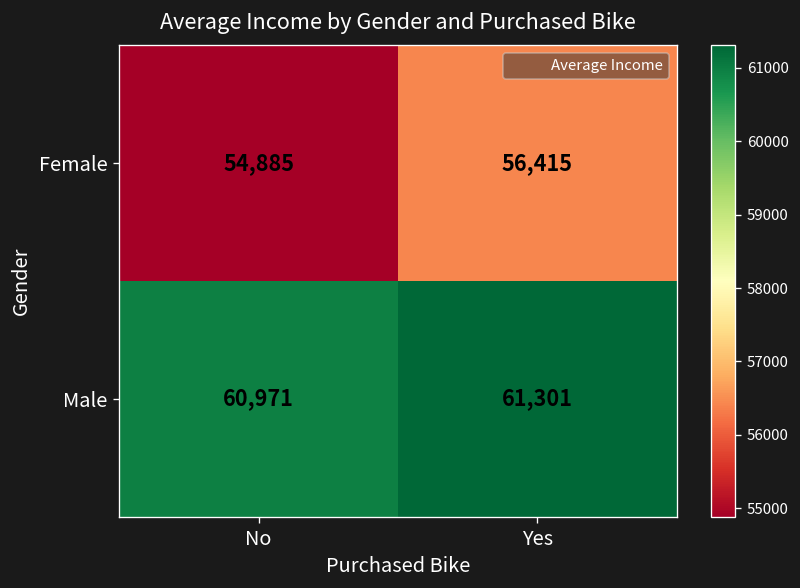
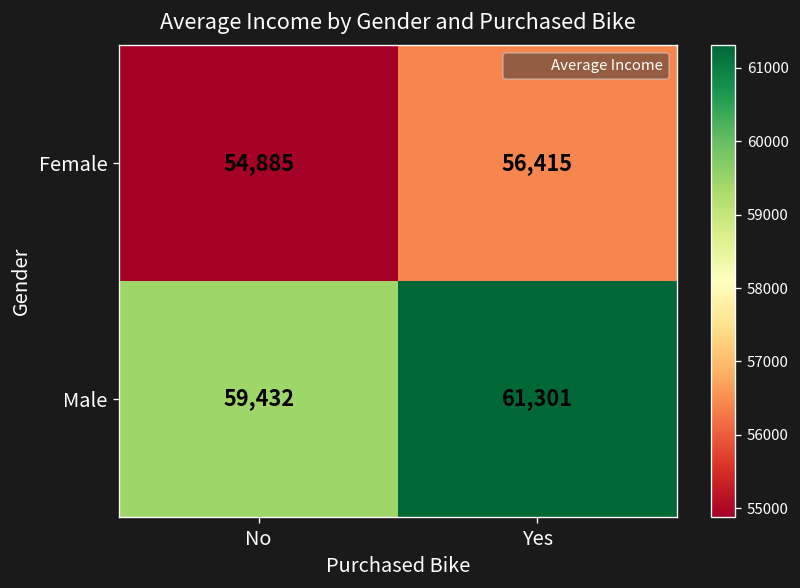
Male, No: 60,971 -> 59,432
